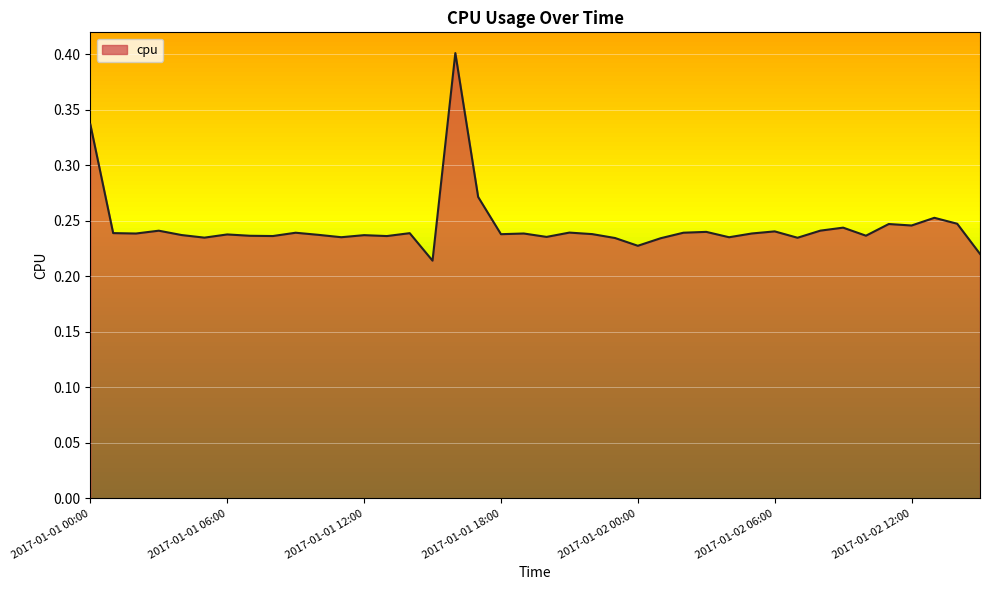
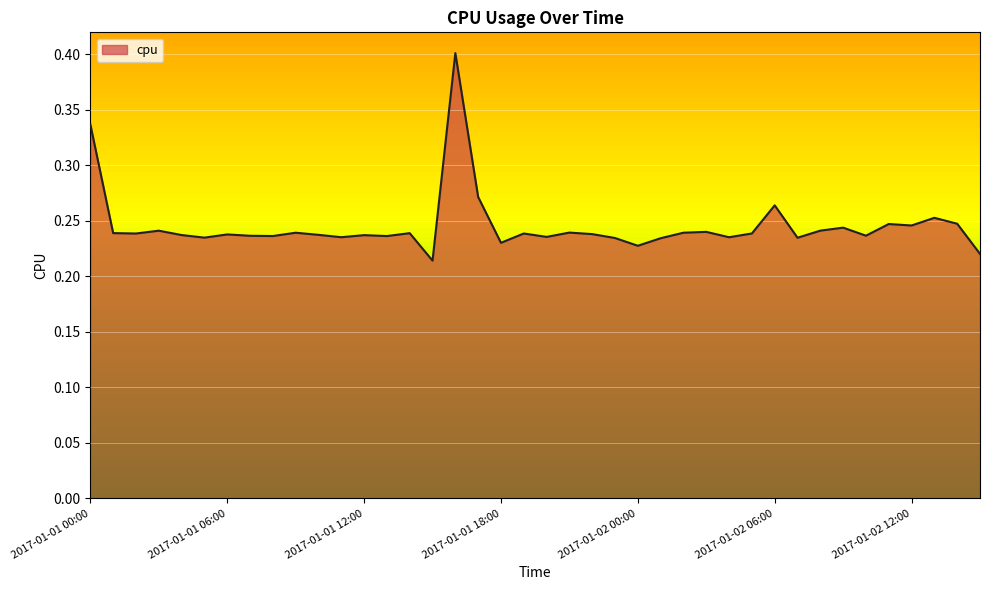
2017-01-01 18:00: 0.238 -> 0.230
2017-01-02 06:00: 0.240 -> 0.264
